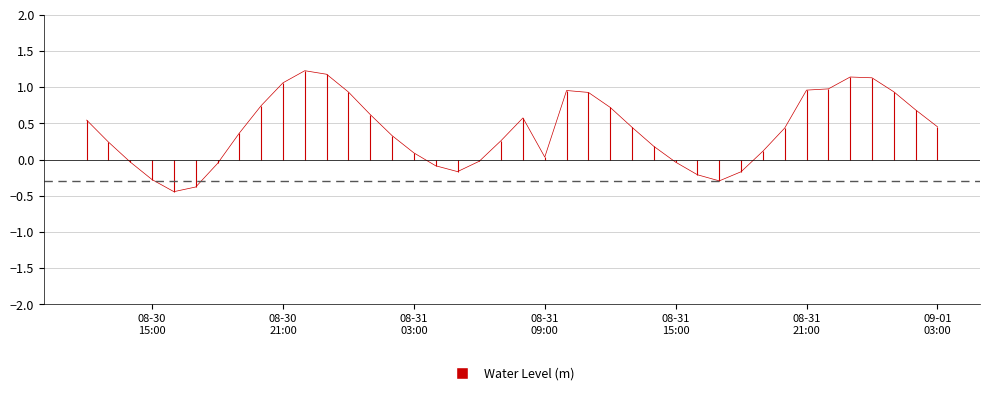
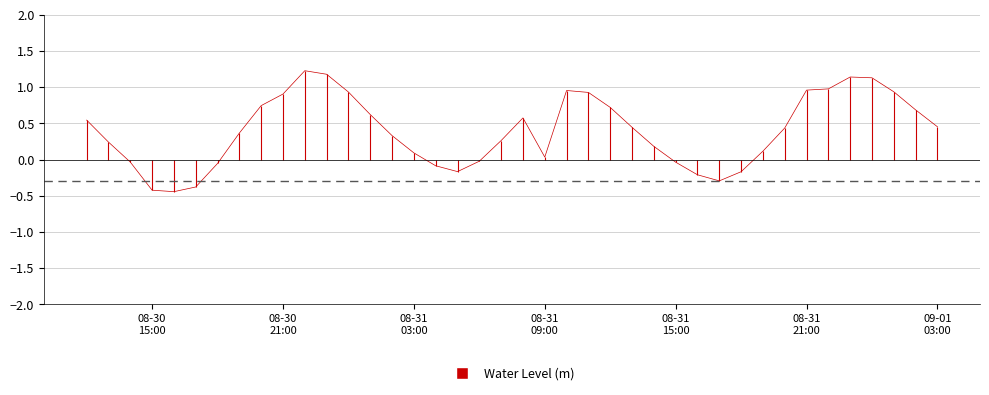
08-30 15:00: -0.3 -> -0.4
08-30 21:00: 1.1 -> 0.9
